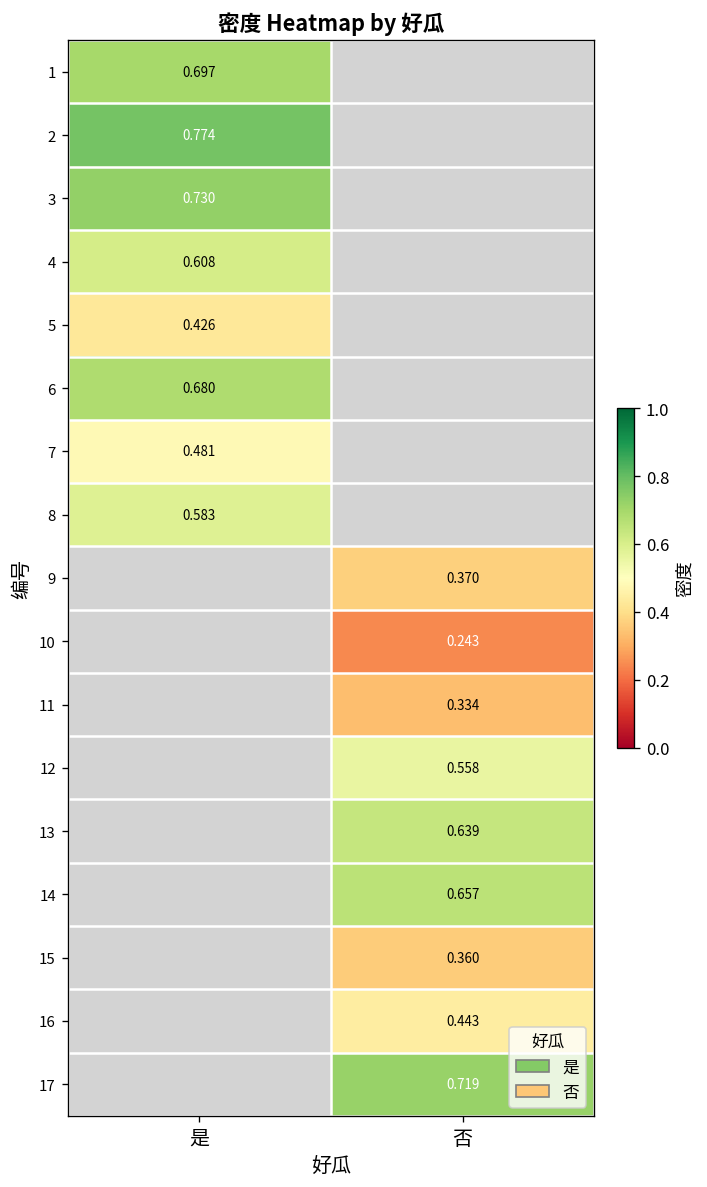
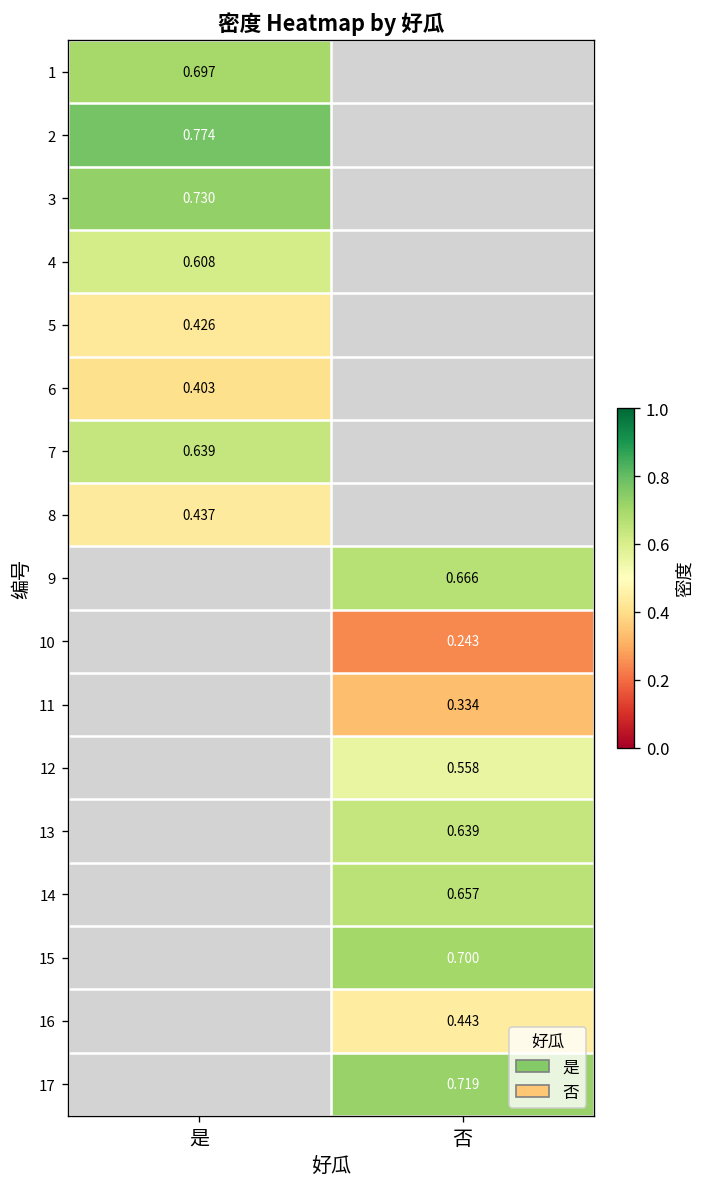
6, 是: 0.680 -> 0.403
7, 是: 0.481 -> 0.639
8, 是: 0.583 -> 0.437
9, 否: 0.370 -> 0.666
15, 否: 0.360 -> 0.700
